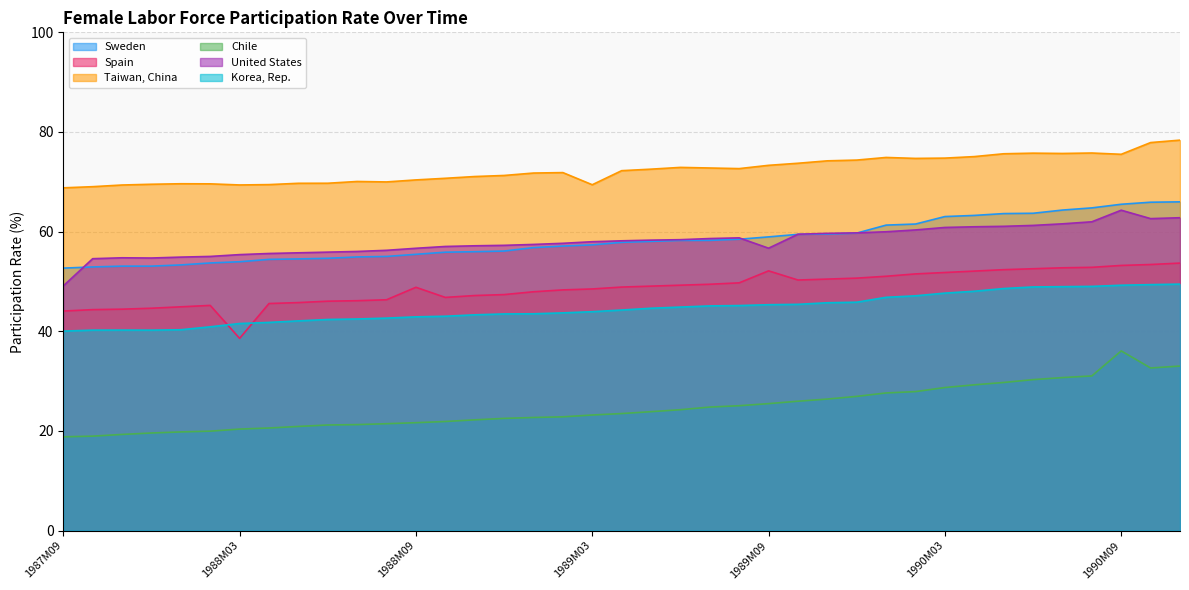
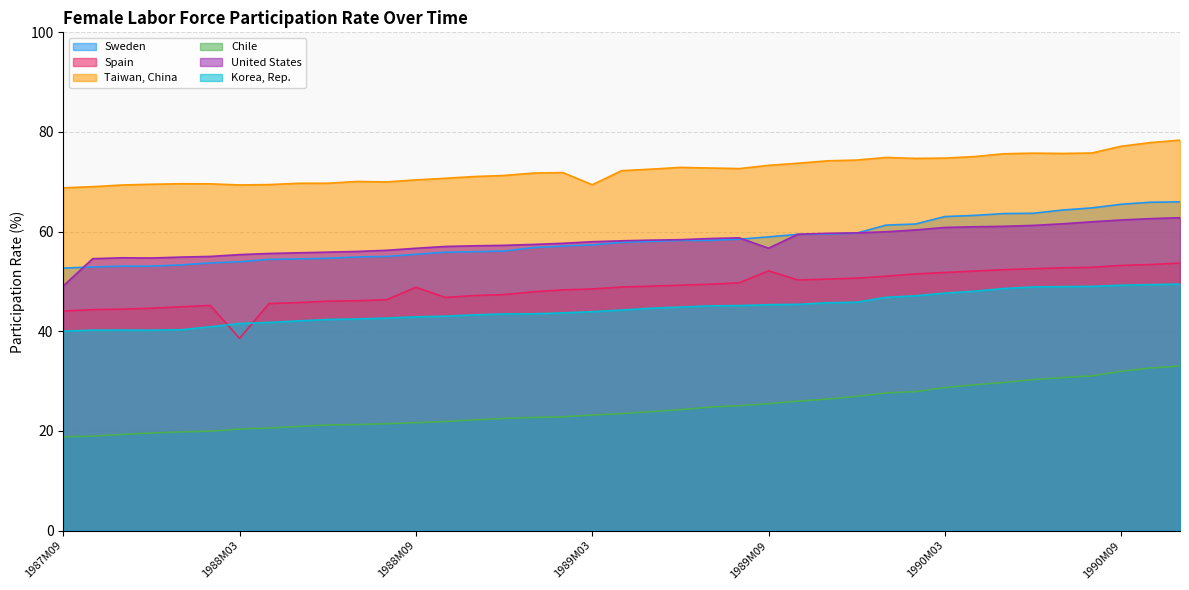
Taiwan, China, 1990M09: 76 -> 77
Chile, 1990M09: 36 -> 32
United States, 1990M09: 64 -> 62
